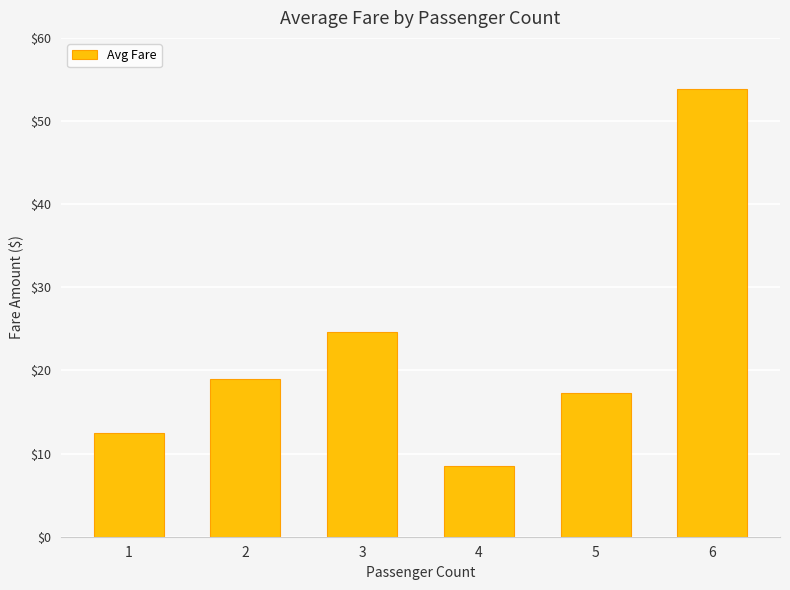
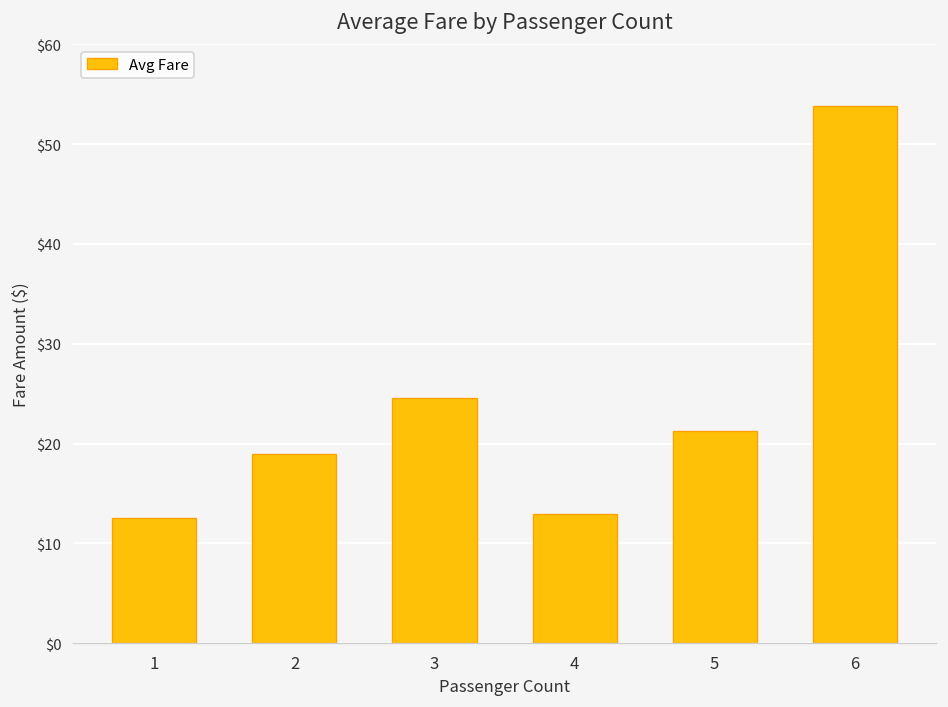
4: $9 -> $13
5: $17 -> $21
